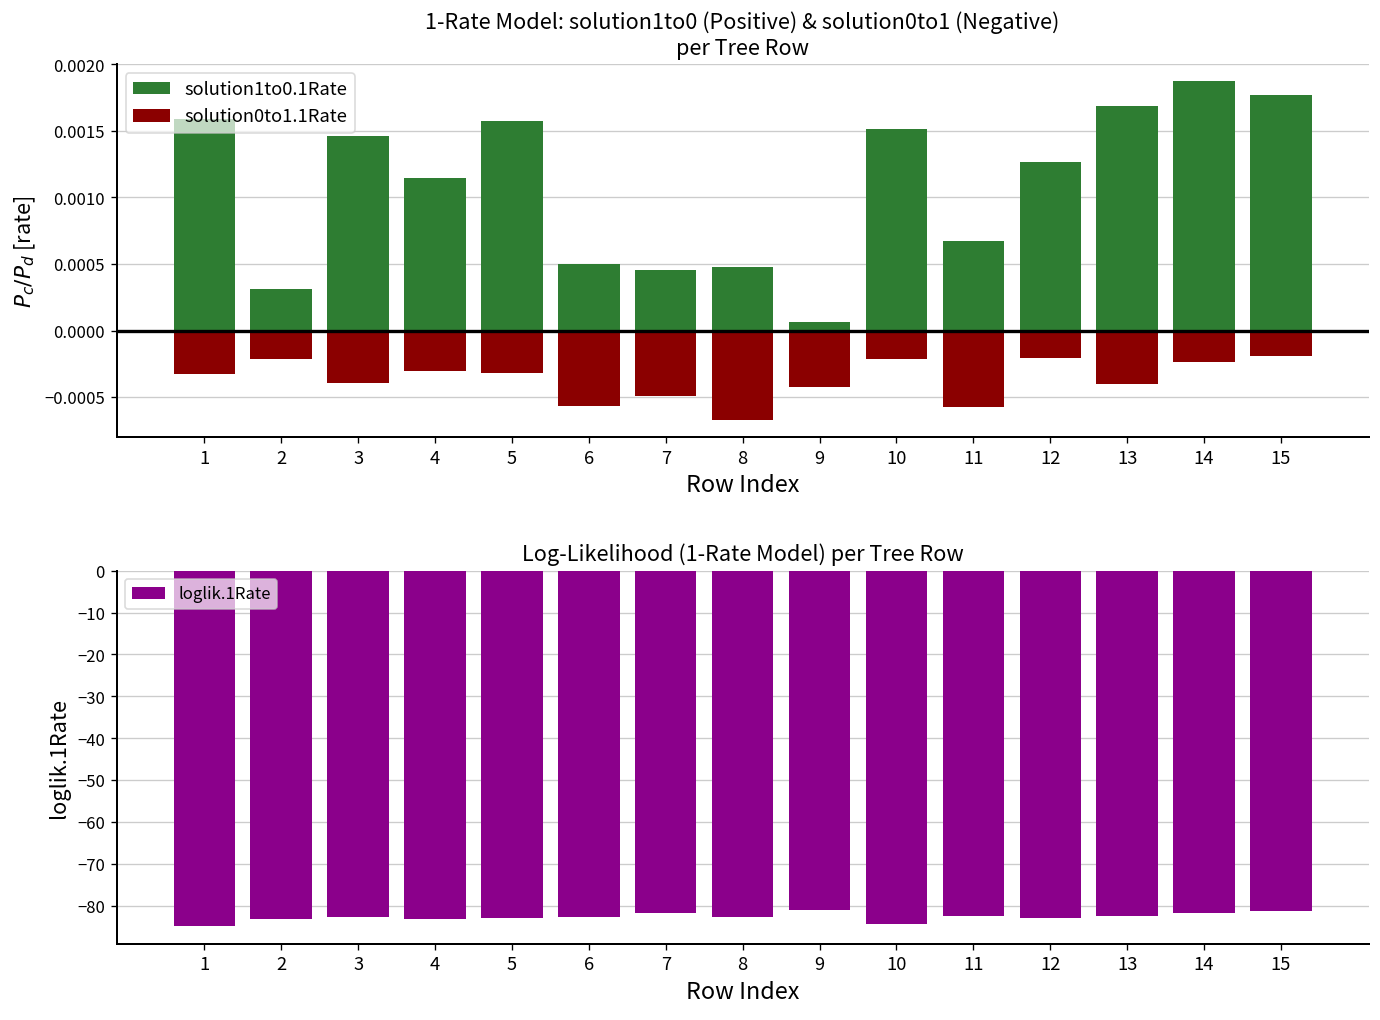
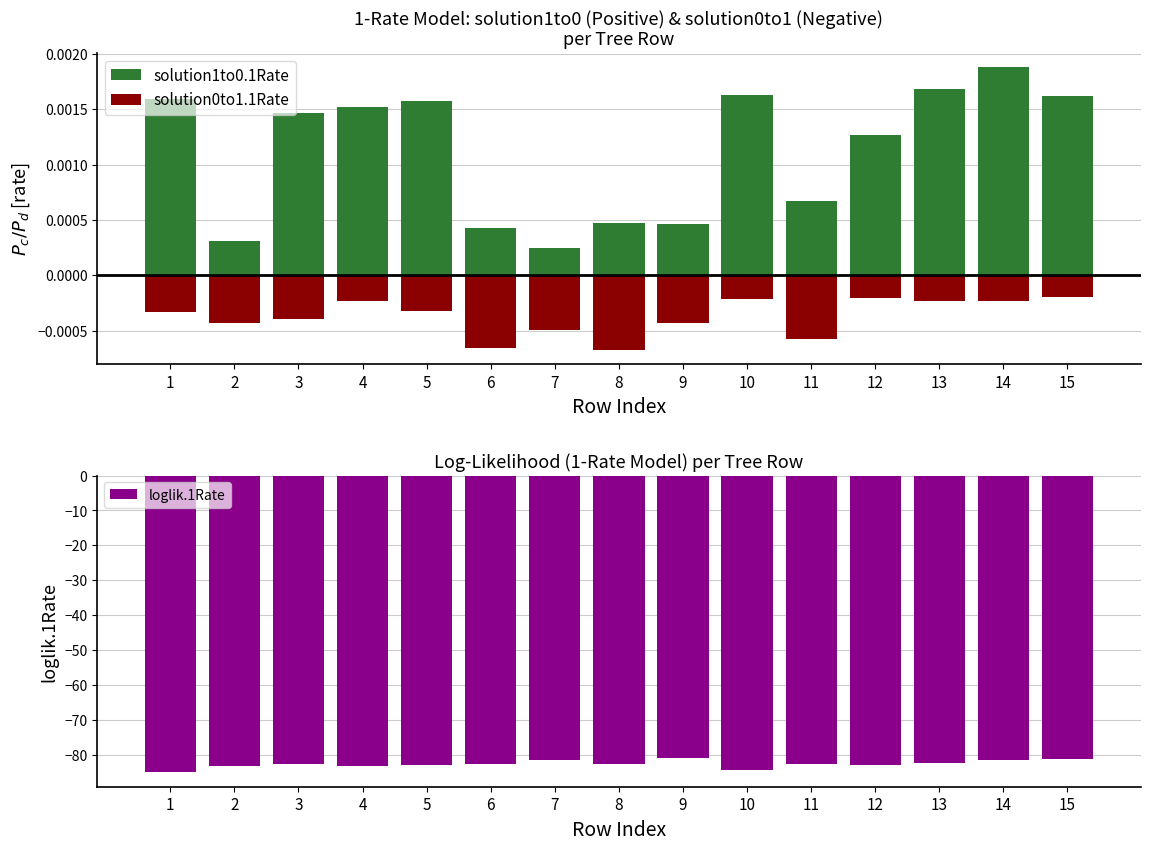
1-Rate Model: solution1to0 (Positive) & solution0to1 (Negative) per Tree Row, solution0to1.1Rate, 2: -0.00022 -> -0.00042
1-Rate Model: solution1to0 (Positive) & solution0to1 (Negative) per Tree Row, solution1to0.1Rate, 4: 0.00115 -> 0.00151
1-Rate Model: solution1to0 (Positive) & solution0to1 (Negative) per Tree Row, solution0to1.1Rate, 4: -0.00030 -> -0.00023
1-Rate Model: solution1to0 (Positive) & solution0to1 (Negative) per Tree Row, solution1to0.1Rate, 6: 0.00050 -> 0.00042
1-Rate Model: solution1to0 (Positive) & solution0to1 (Negative) per Tree Row, solution0to1.1Rate, 6: -0.00057 -> -0.00065
1-Rate Model: solution1to0 (Positive) & solution0to1 (Negative) per Tree Row, solution1to0.1Rate, 7: 0.00045 -> 0.00025
1-Rate Model: solution1to0 (Positive) & solution0to1 (Negative) per Tree Row, solution1to0.1Rate, 9: 0.00007 -> 0.00047
1-Rate Model: solution1to0 (Positive) & solution0to1 (Negative) per Tree Row, solution1to0.1Rate, 10: 0.00152 -> 0.00162
1-Rate Model: solution1to0 (Positive) & solution0to1 (Negative) per Tree Row, solution0to1.1Rate, 13: -0.00041 -> -0.00023
1-Rate Model: solution1to0 (Positive) & solution0to1 (Negative) per Tree Row, solution1to0.1Rate, 15: 0.00177 -> 0.00161
